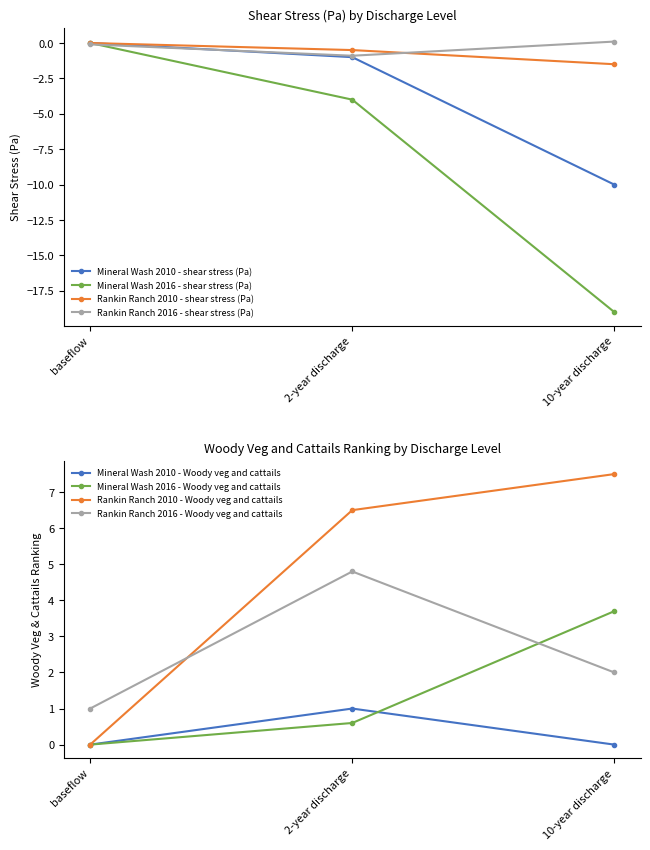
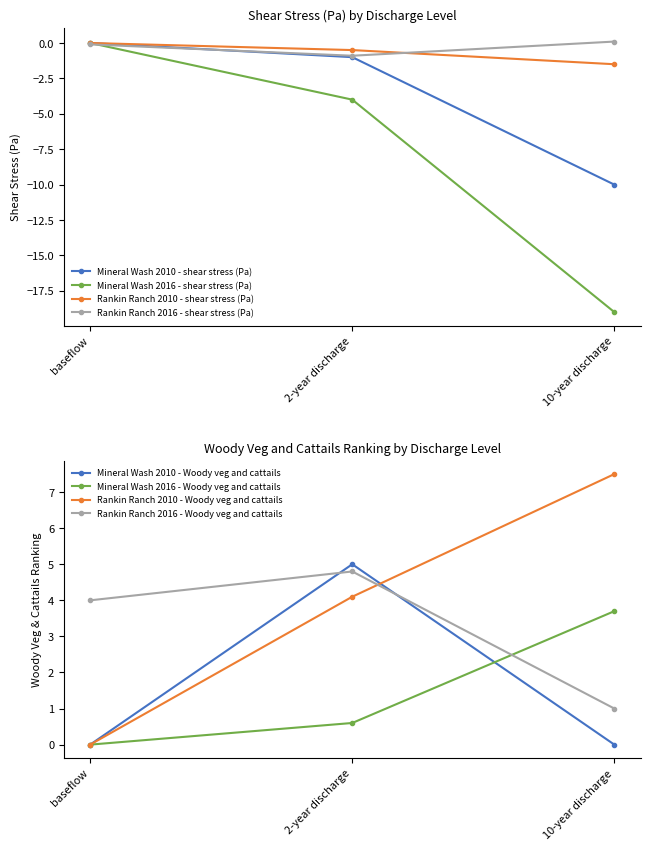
Woody Veg and Cattails Ranking by Discharge Level, Rankin Ranch 2016 - Woody veg and cattails, baseflow: 1 -> 4
Woody Veg and Cattails Ranking by Discharge Level, Mineral Wash 2010 - Woody veg and cattails, 2-year discharge: 1 -> 5
Woody Veg and Cattails Ranking by Discharge Level, Rankin Ranch 2010 - Woody veg and cattails, 2-year discharge: 6.5 -> 4.1
Woody Veg and Cattails Ranking by Discharge Level, Rankin Ranch 2016 - Woody veg and cattails, 10-year discharge: 2 -> 1
